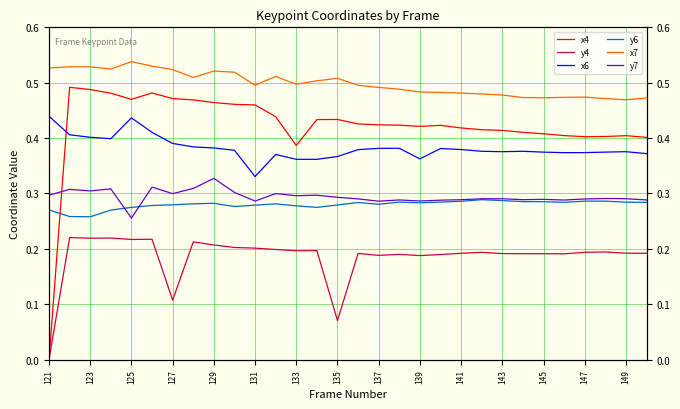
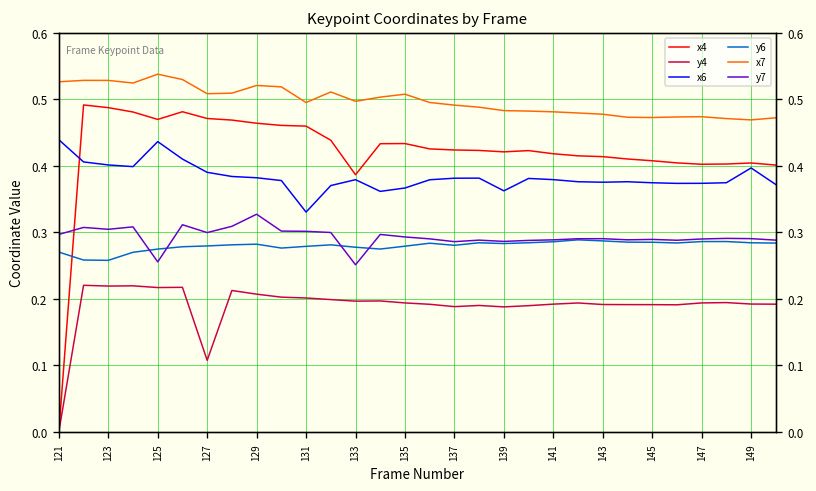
x7, 127: 0.52 -> 0.51
y7, 131: 0.29 -> 0.30
x6, 133: 0.36 -> 0.38
y7, 133: 0.30 -> 0.25
y4, 135: 0.07 -> 0.19
x6, 149: 0.38 -> 0.40
